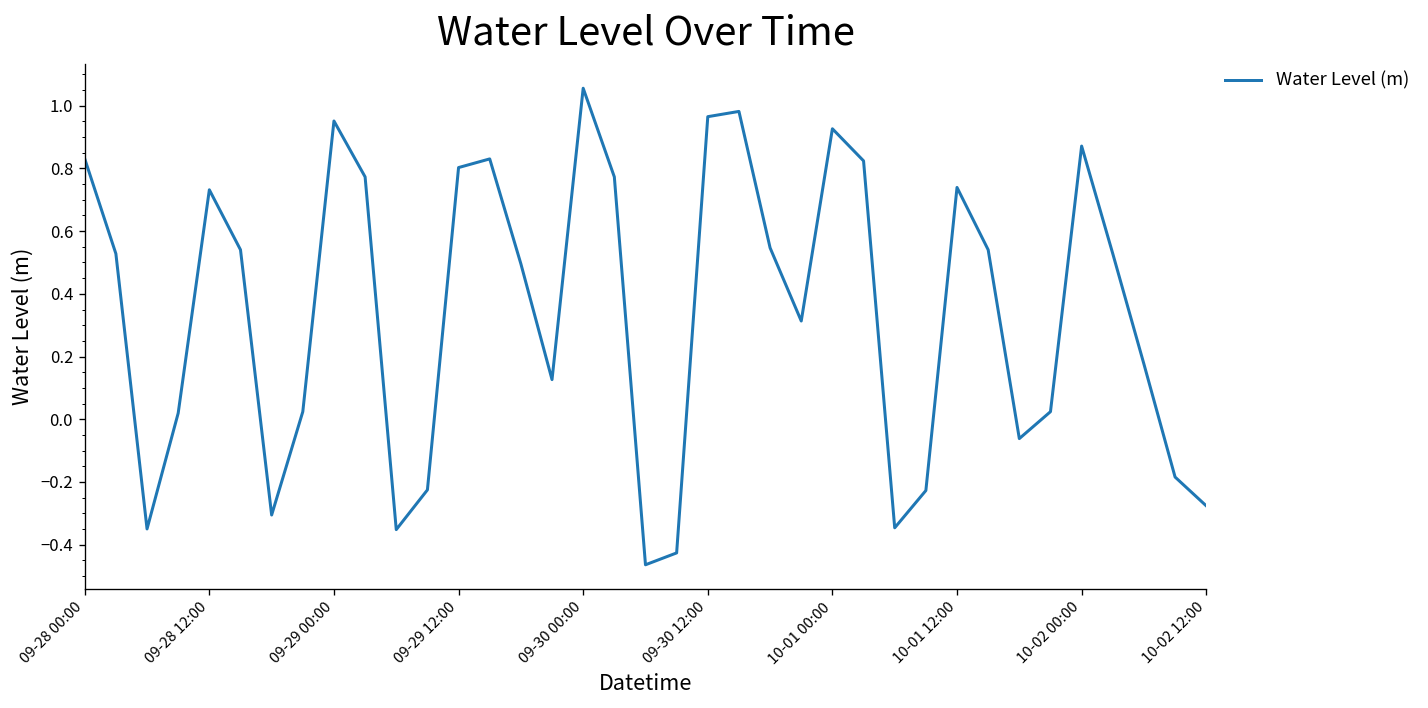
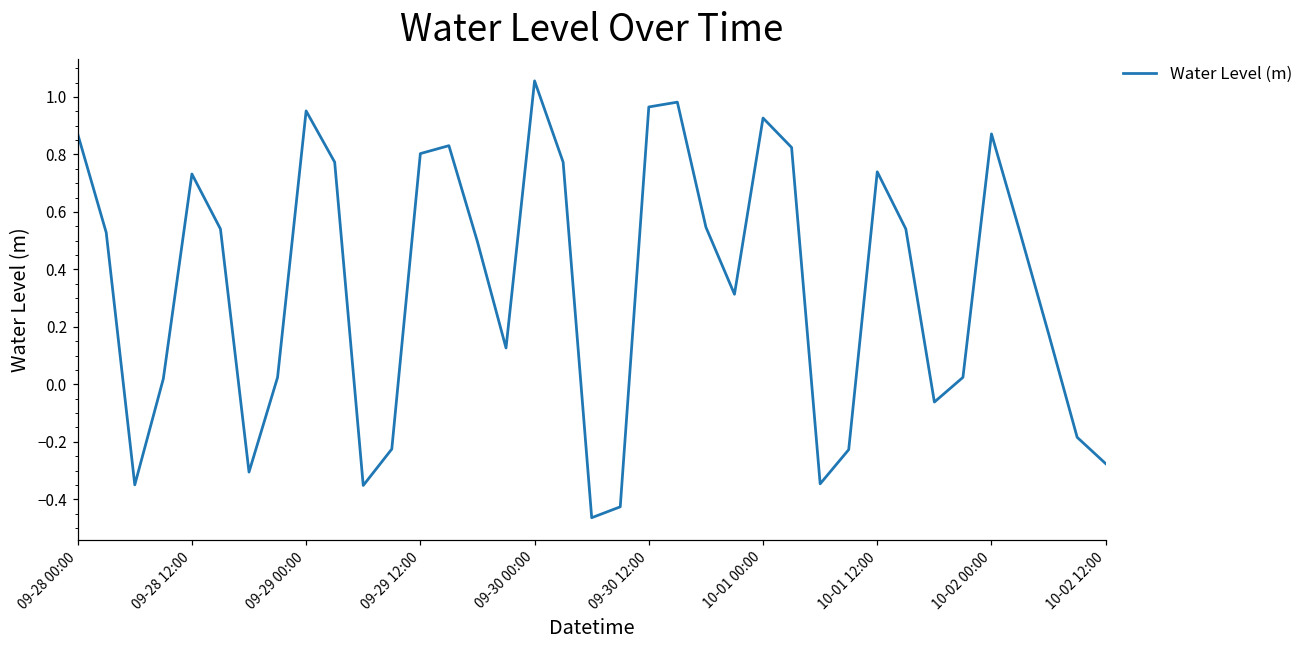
09-28 00:00: 0.83 -> 0.87
